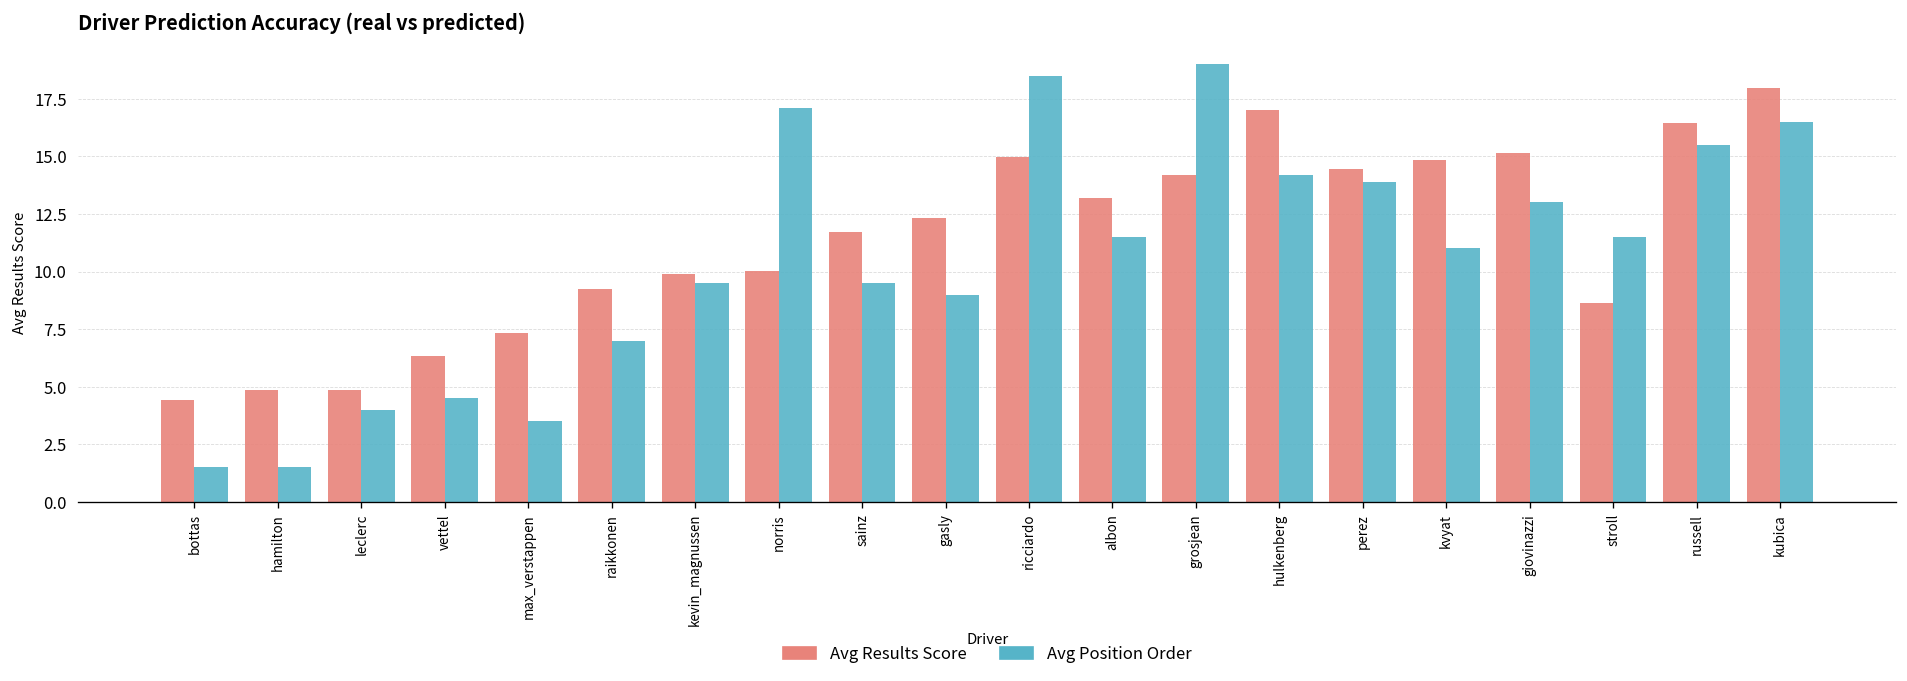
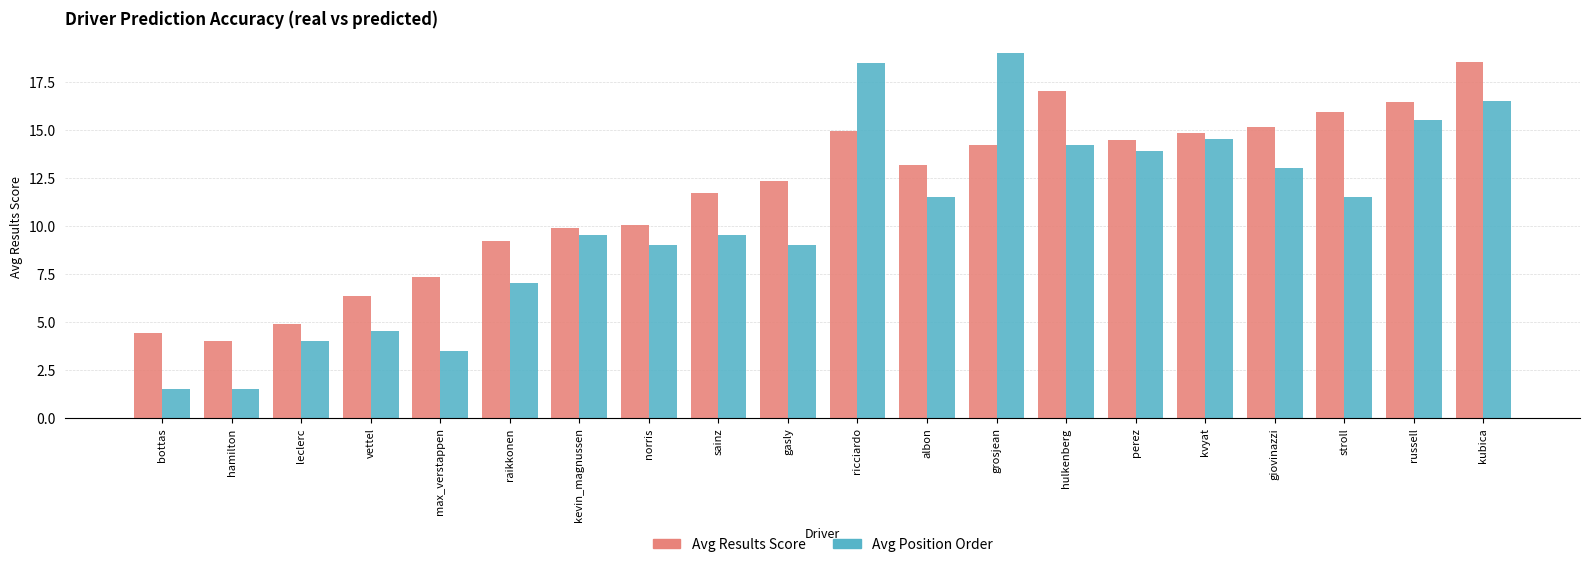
Avg Results Score, hamilton: 4.9 -> 4.0
Avg Position Order, norris: 17.1 -> 9.0
Avg Position Order, kvyat: 11.0 -> 14.5
Avg Results Score, stroll: 8.6 -> 15.9
Avg Results Score, kubica: 18.0 -> 18.5
